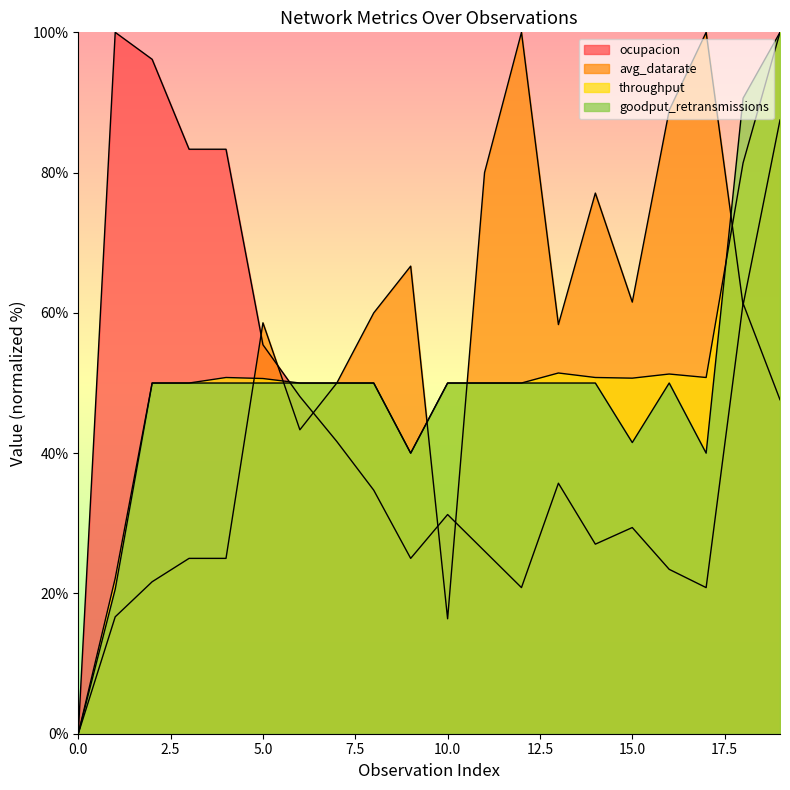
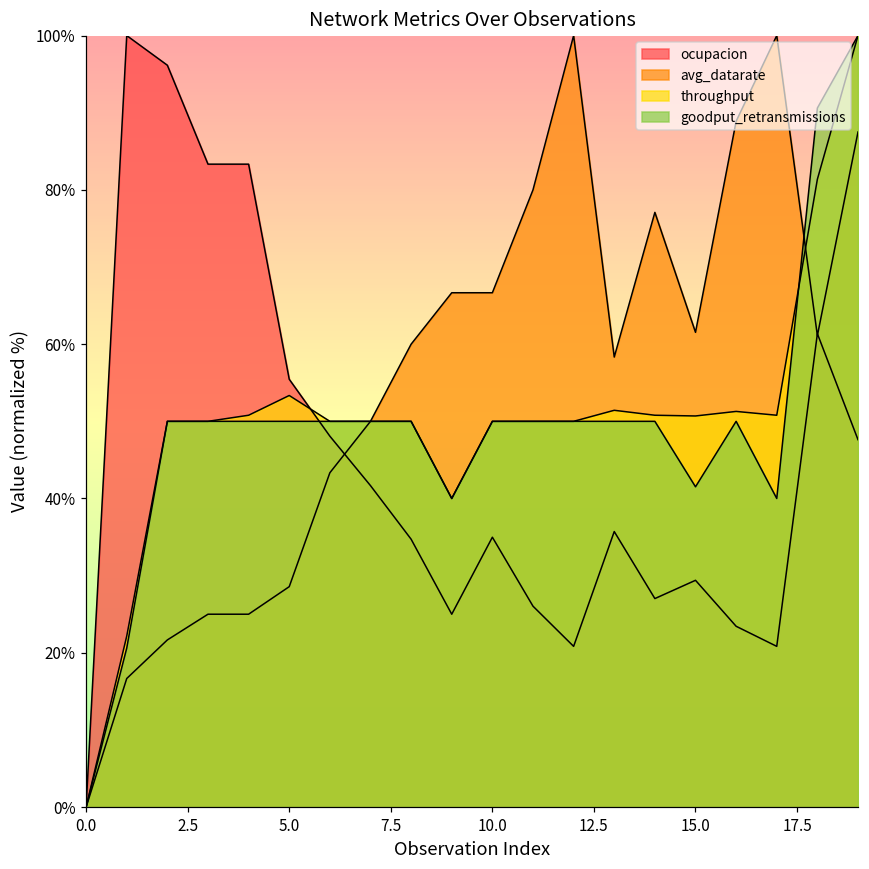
avg_datarate, 5.0: 59% -> 29%
throughput, 5.0: 51% -> 53%
ocupacion, 10.0: 31% -> 35%
avg_datarate, 10.0: 16% -> 67%
